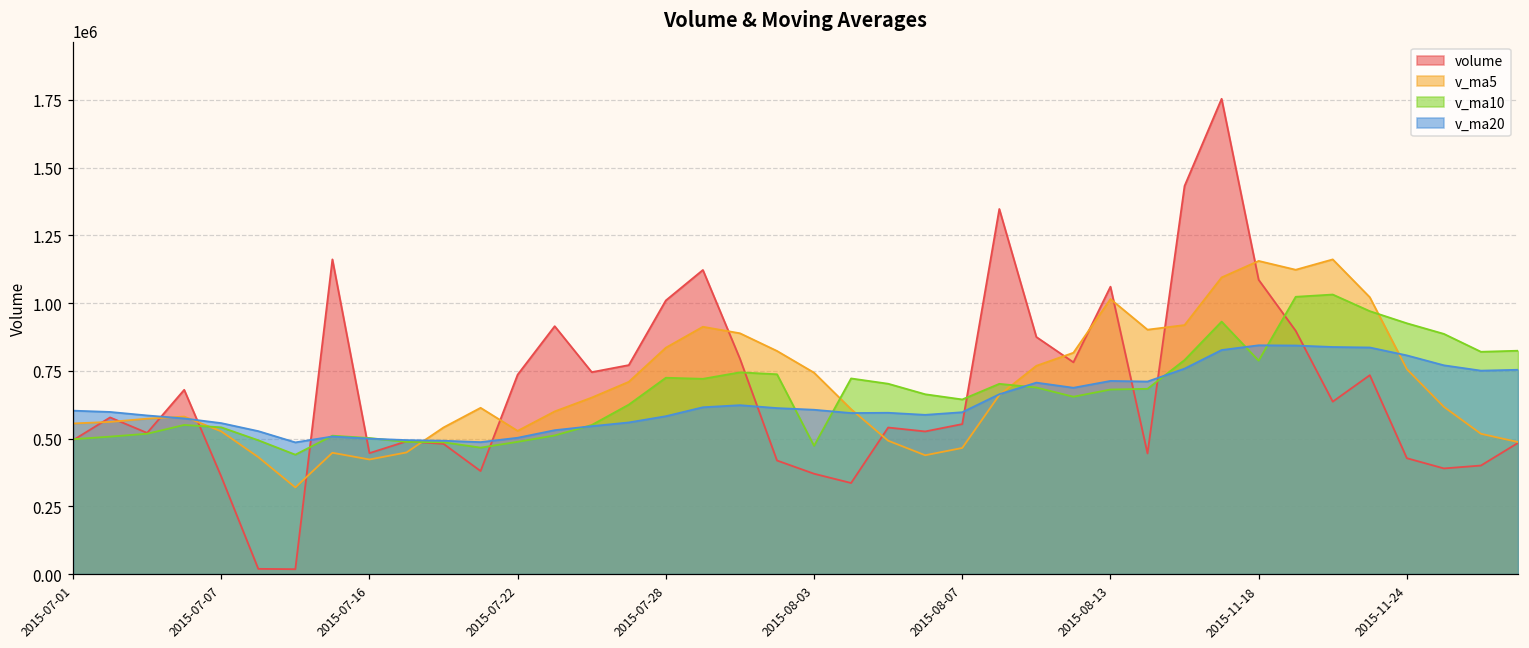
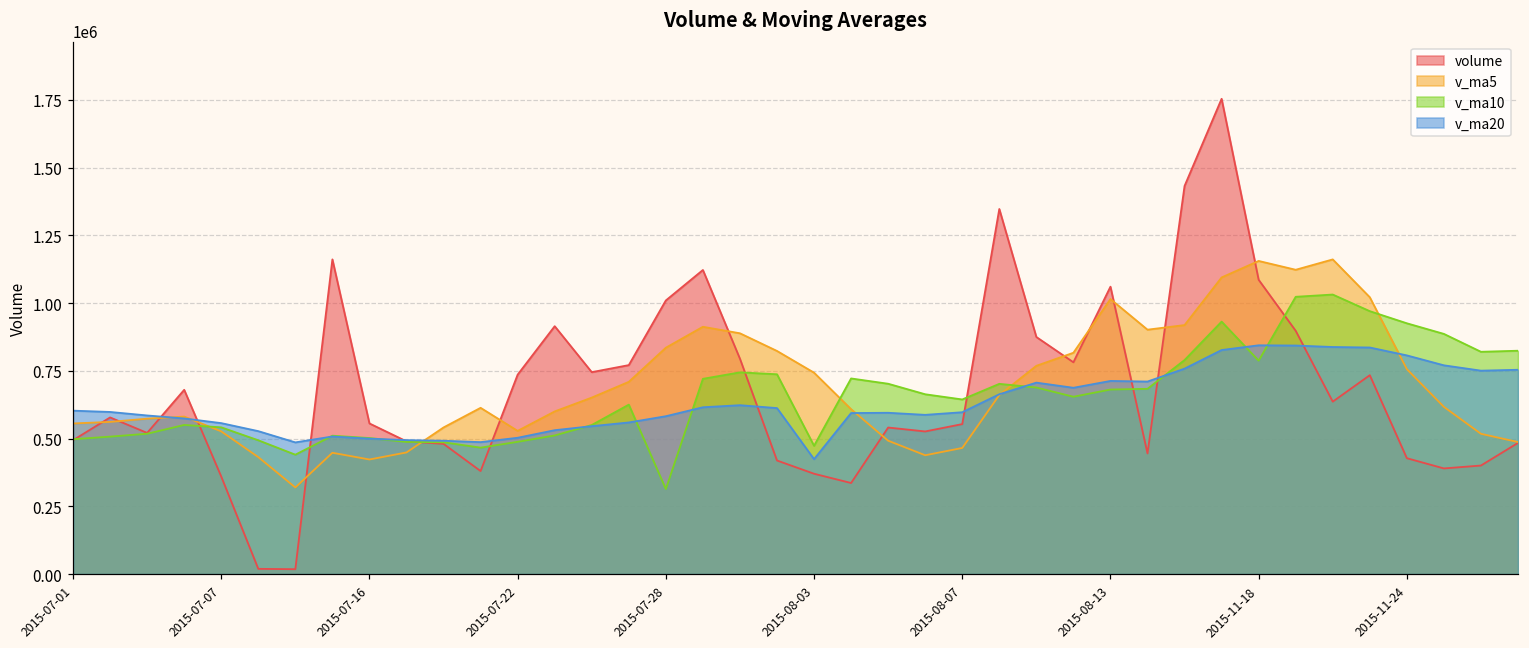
volume, 2015-07-16: 450000 -> 560000
v_ma10, 2015-07-28: 720000 -> 310000
v_ma20, 2015-08-03: 610000 -> 420000
